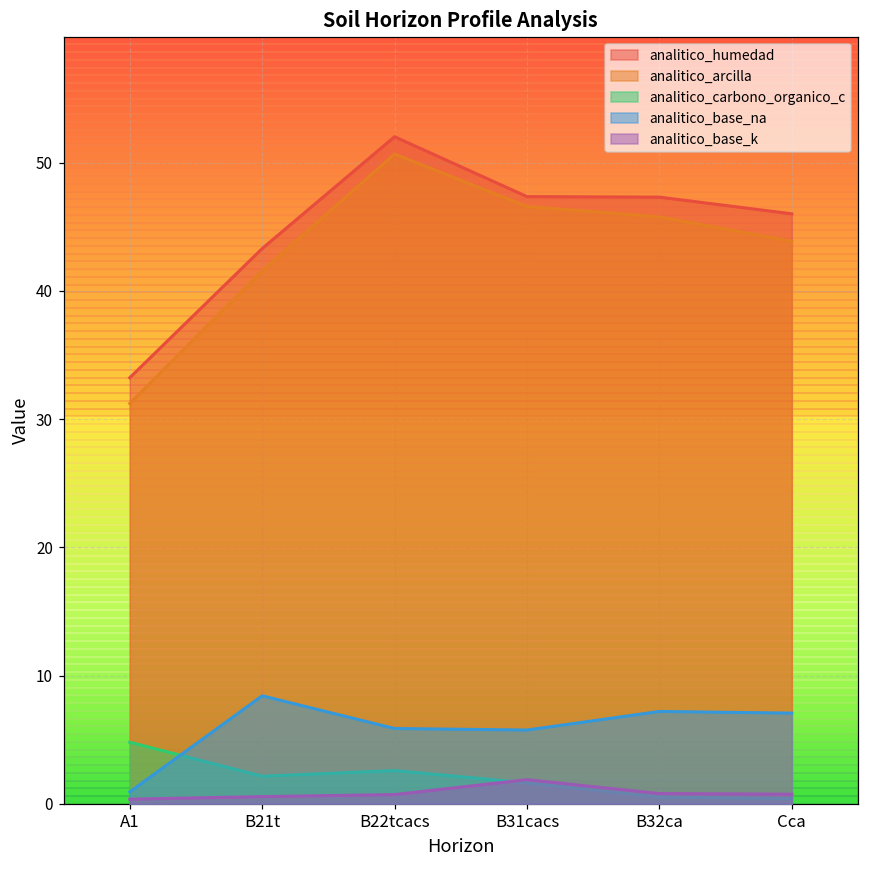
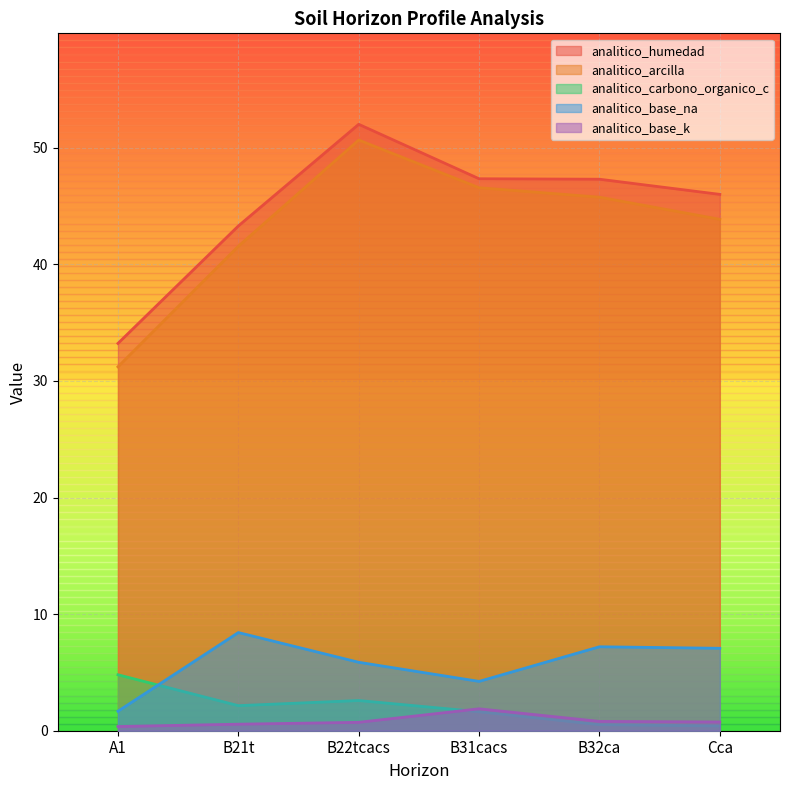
analitico_base_na, A1: 0.9 -> 1.7
analitico_base_na, B31cacs: 5.8 -> 4.2
